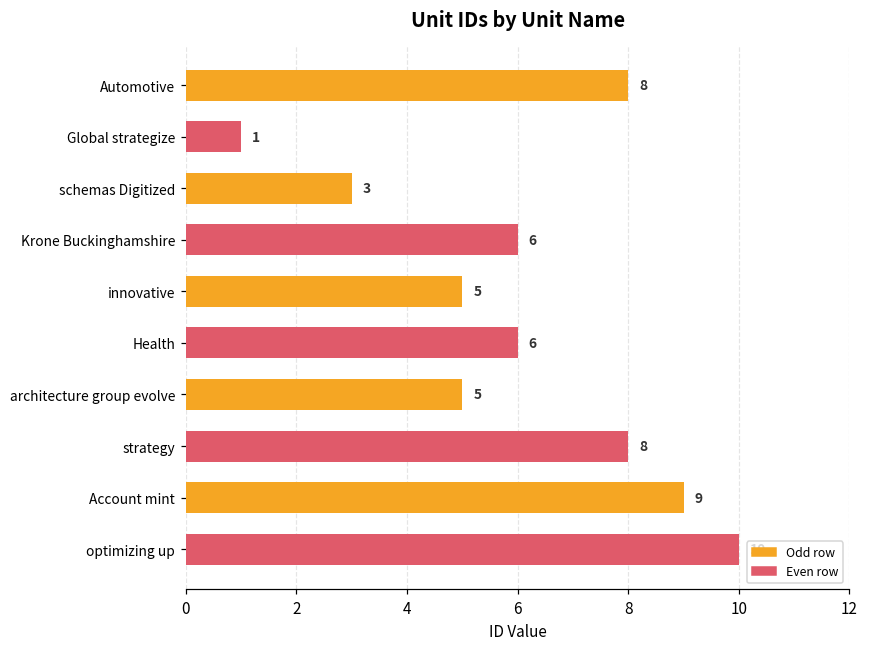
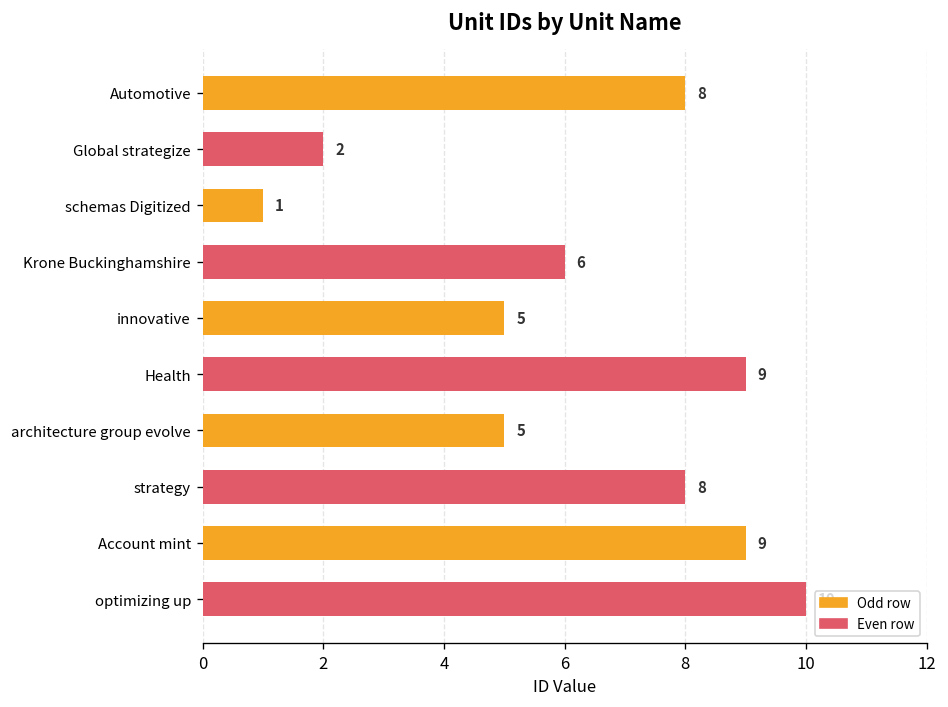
Global strategize: 1 -> 2
schemas Digitized: 3 -> 1
Health: 6 -> 9
